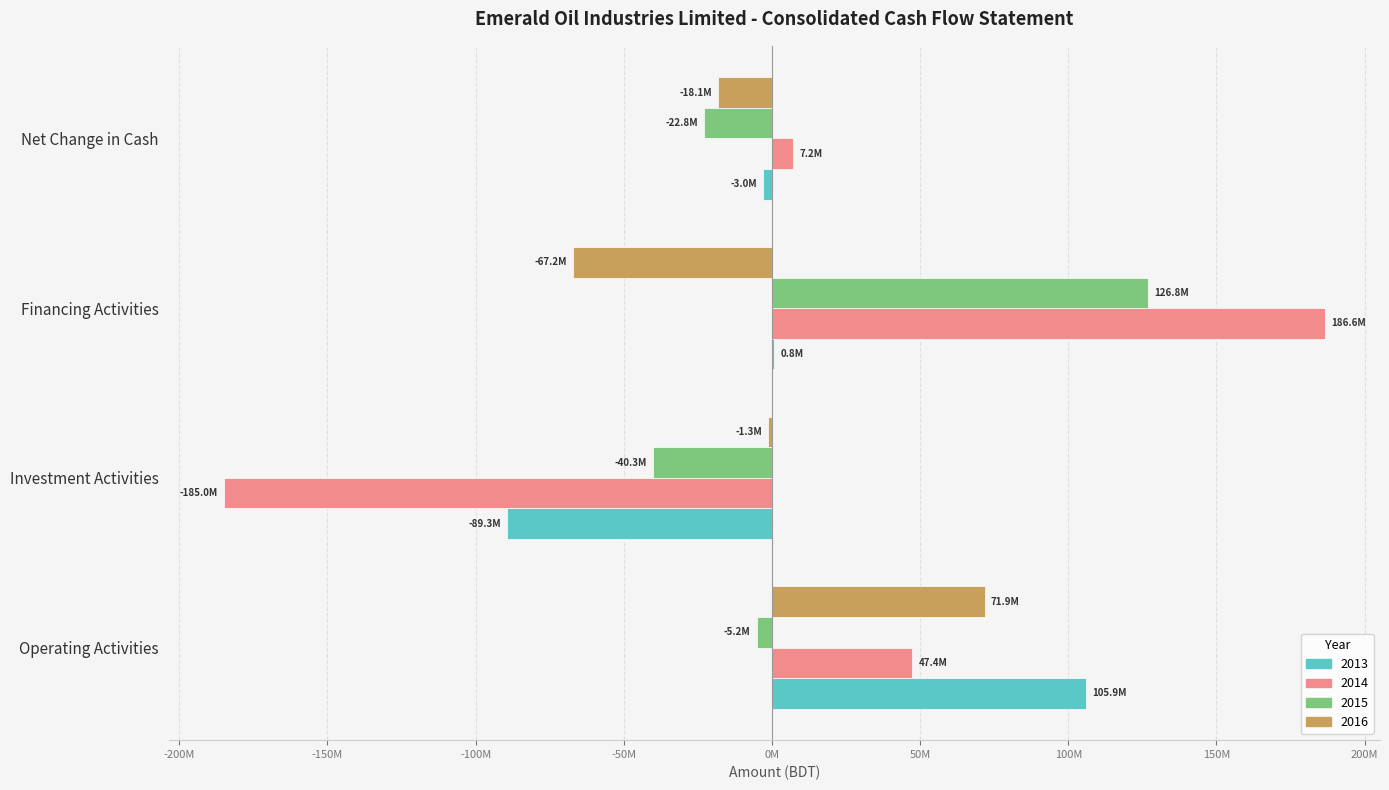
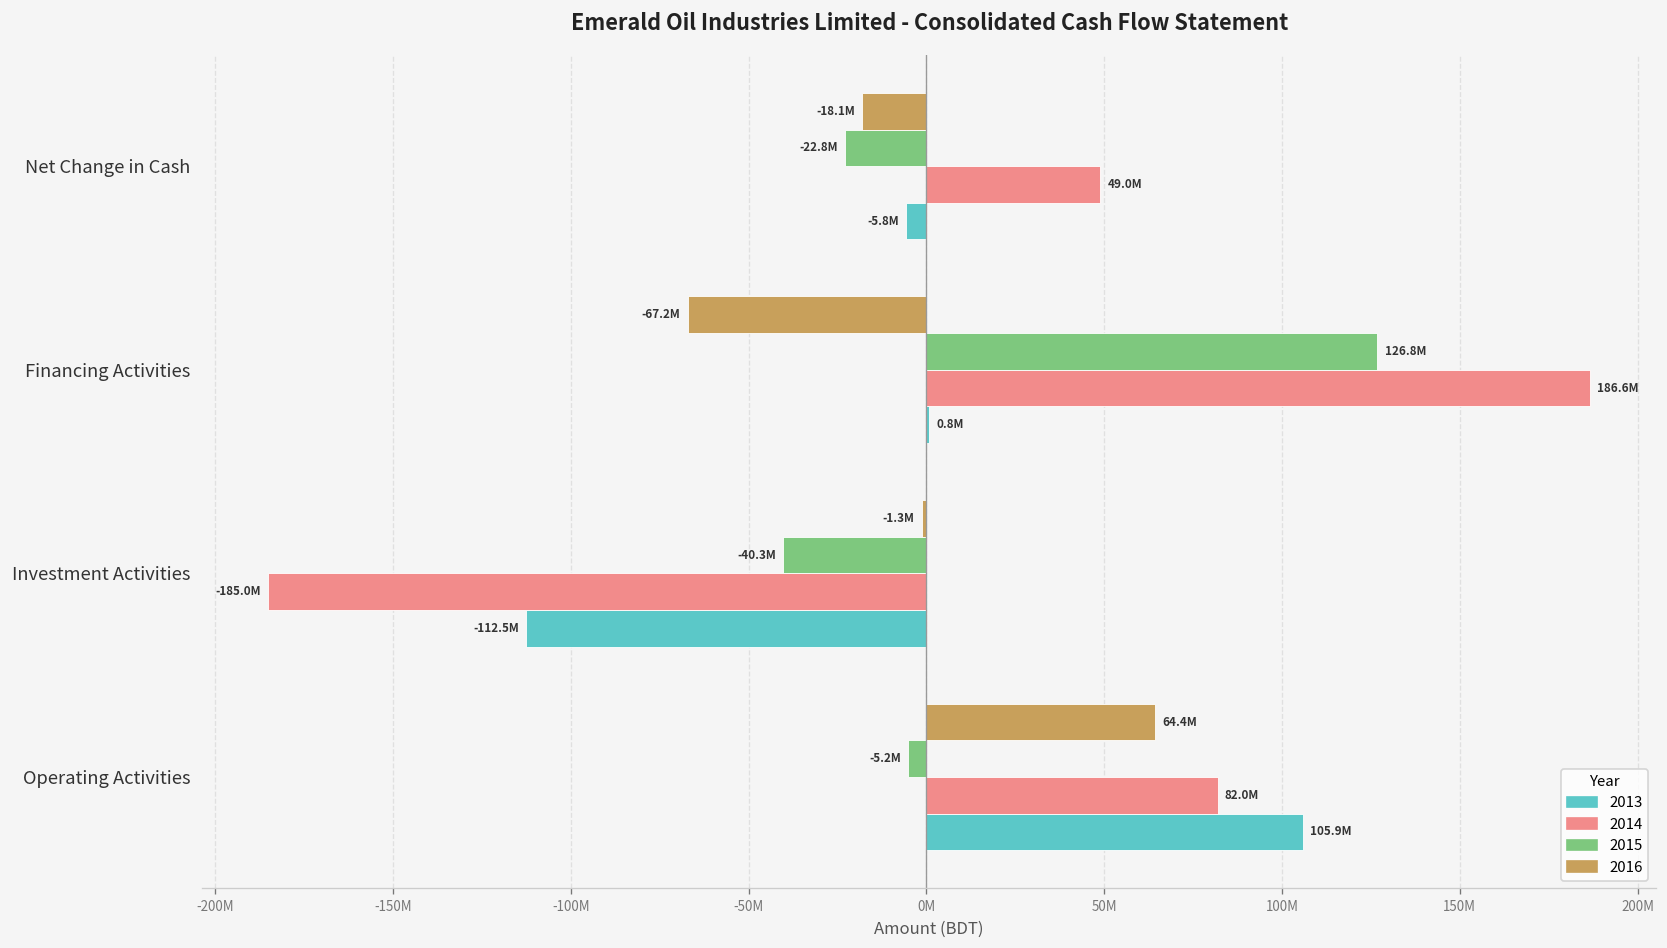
2014, Net Change in Cash: 7.2M -> 49.0M
2013, Net Change in Cash: -3.0M -> -5.8M
2013, Investment Activities: -89.3M -> -112.5M
2016, Operating Activities: 71.9M -> 64.4M
2014, Operating Activities: 47.4M -> 82.0M
